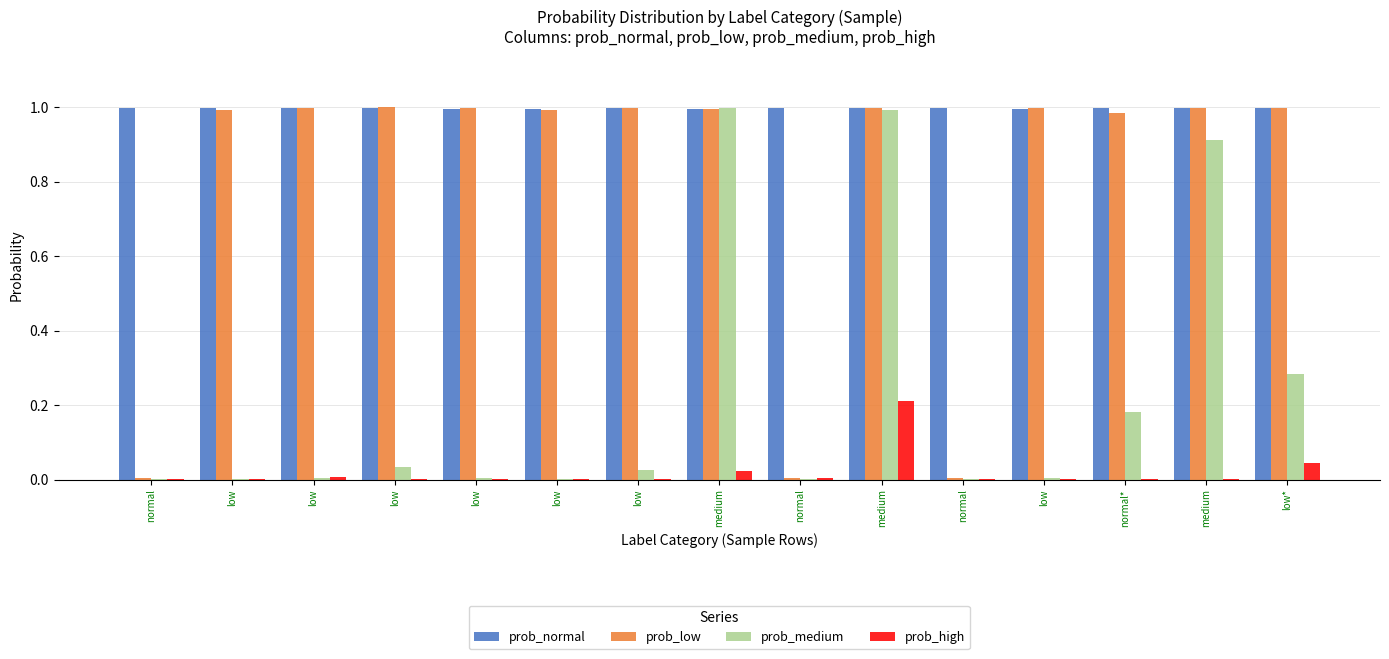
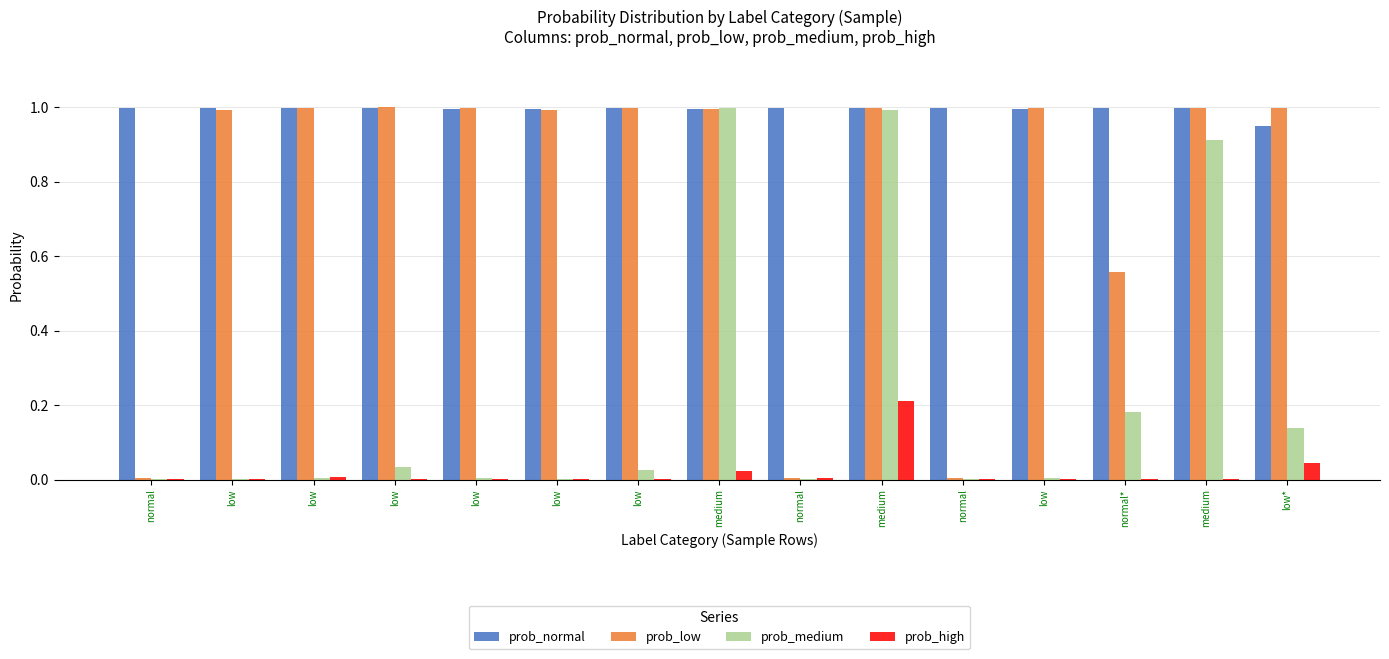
prob_low, normal*: 0.98 -> 0.56
prob_normal, low*: 1.00 -> 0.95
prob_medium, low*: 0.28 -> 0.14
